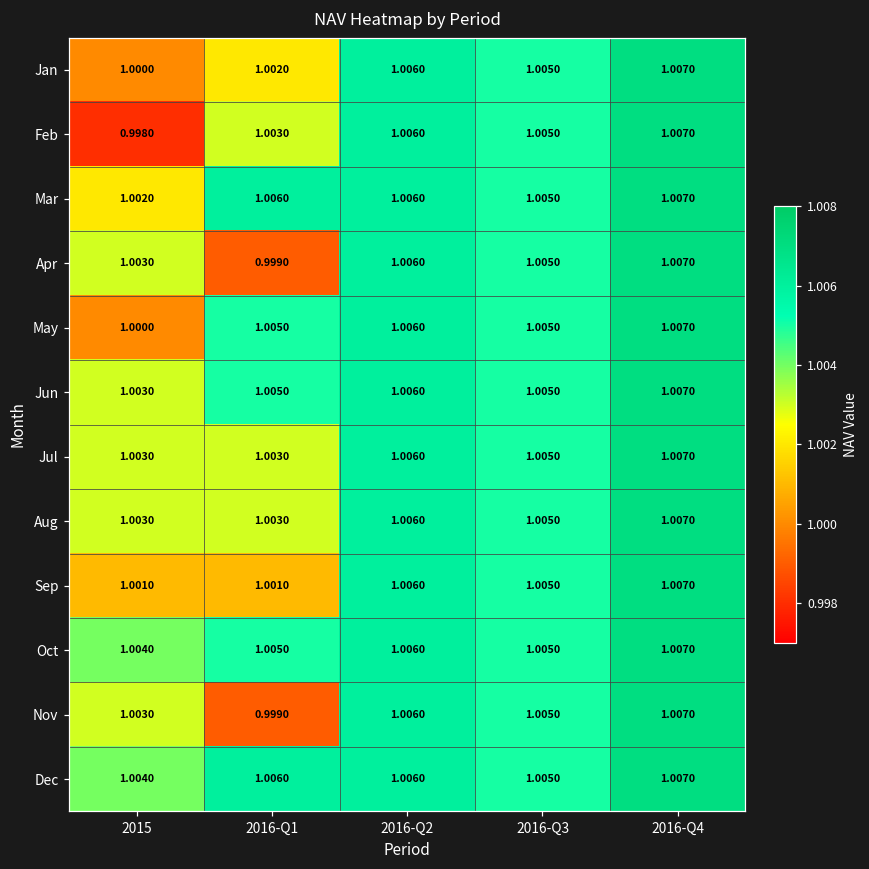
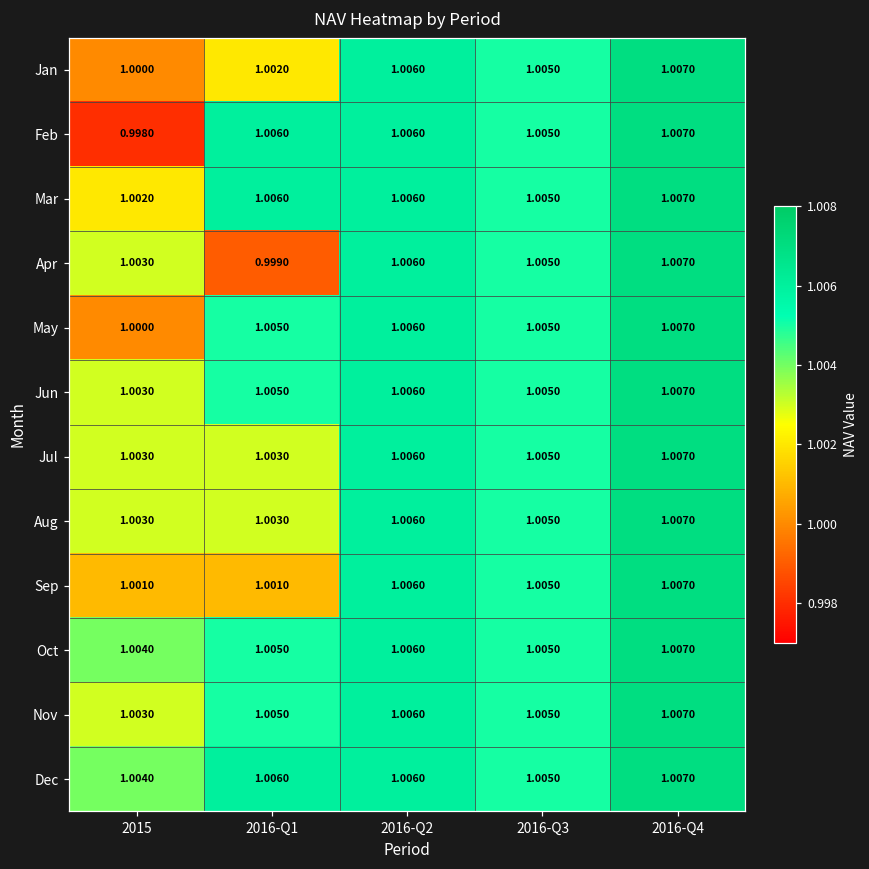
Feb, 2016-Q1: 1.0030 -> 1.0060
Nov, 2016-Q1: 0.9990 -> 1.0050
